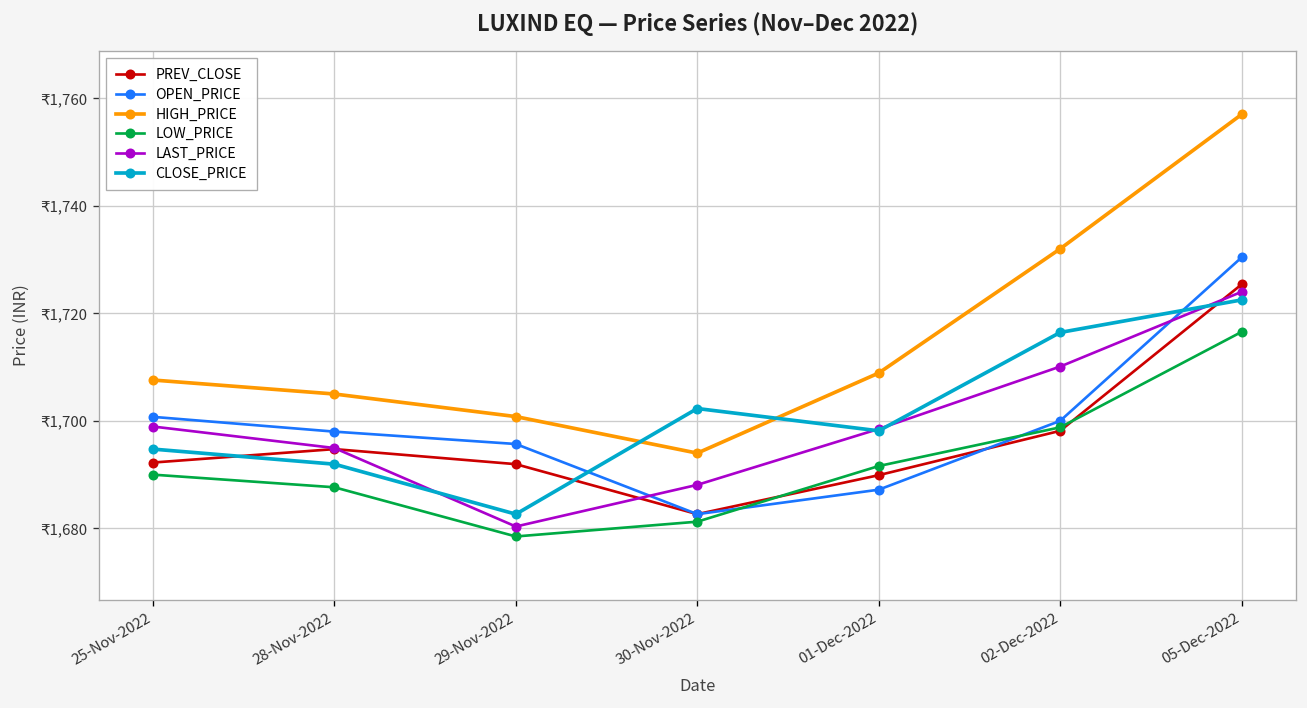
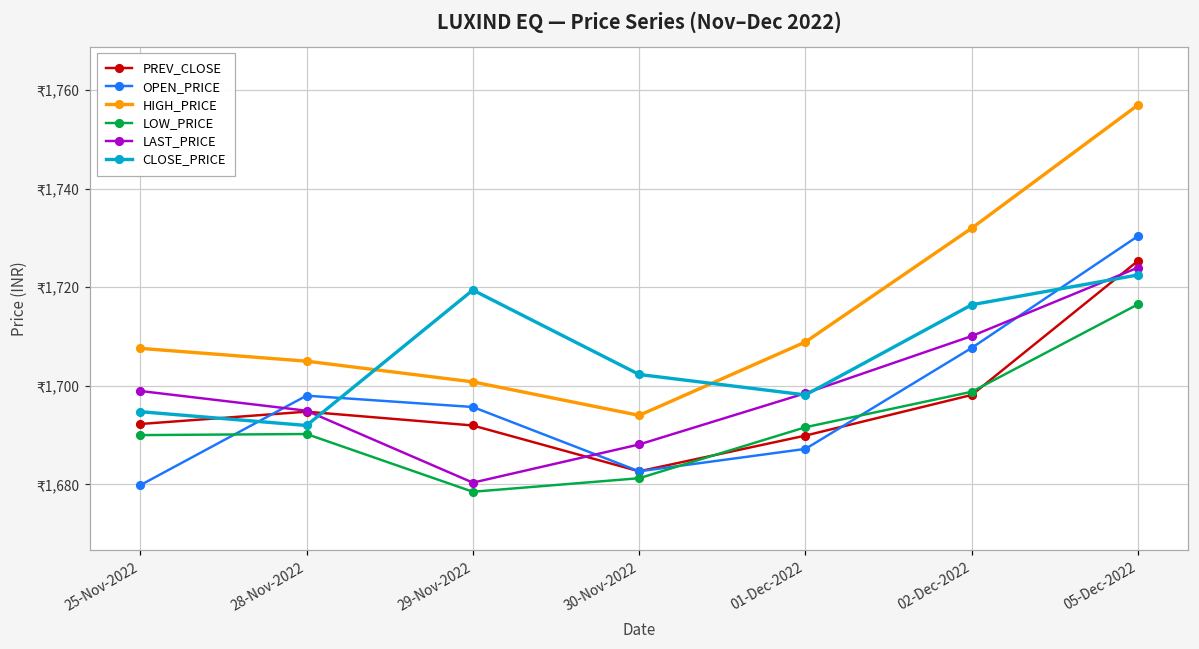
OPEN_PRICE, 25-Nov-2022: ₹1,701 -> ₹1,680
LOW_PRICE, 28-Nov-2022: ₹1,688 -> ₹1,690
CLOSE_PRICE, 29-Nov-2022: ₹1,683 -> ₹1,719
OPEN_PRICE, 02-Dec-2022: ₹1,700 -> ₹1,708
